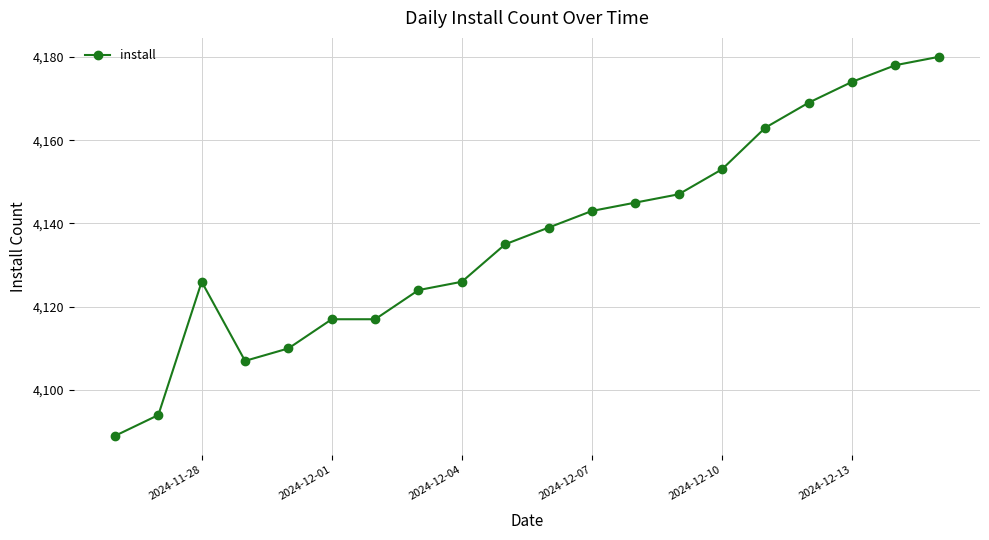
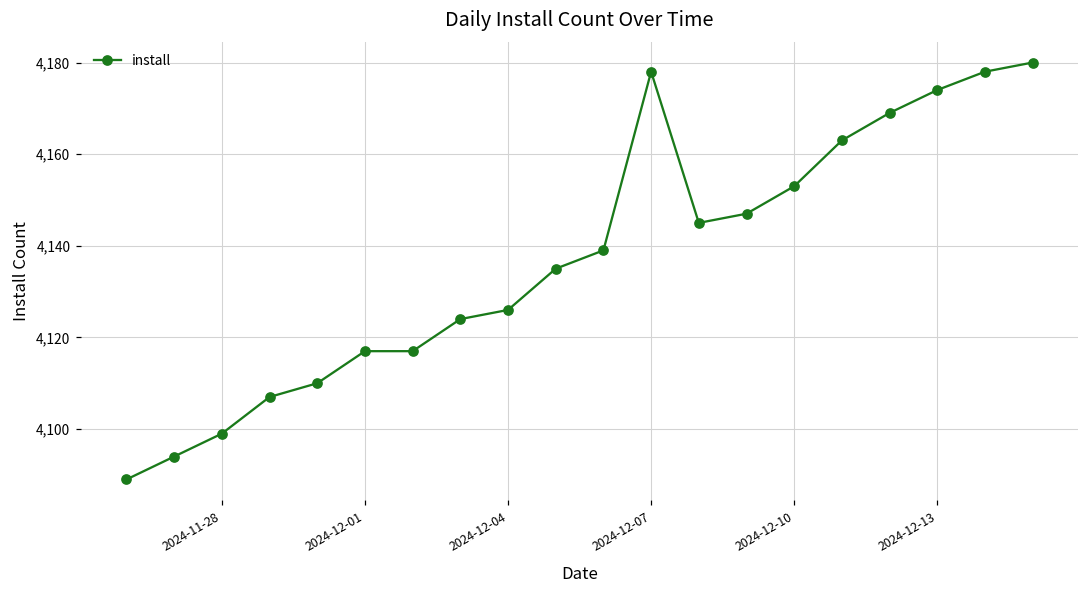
2024-11-28: 4,126 -> 4,099
2024-12-07: 4,143 -> 4,178
